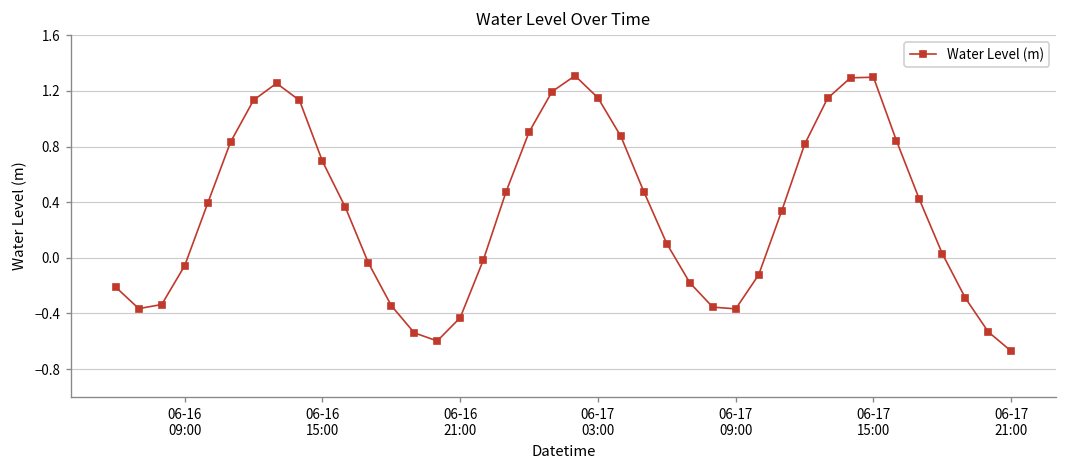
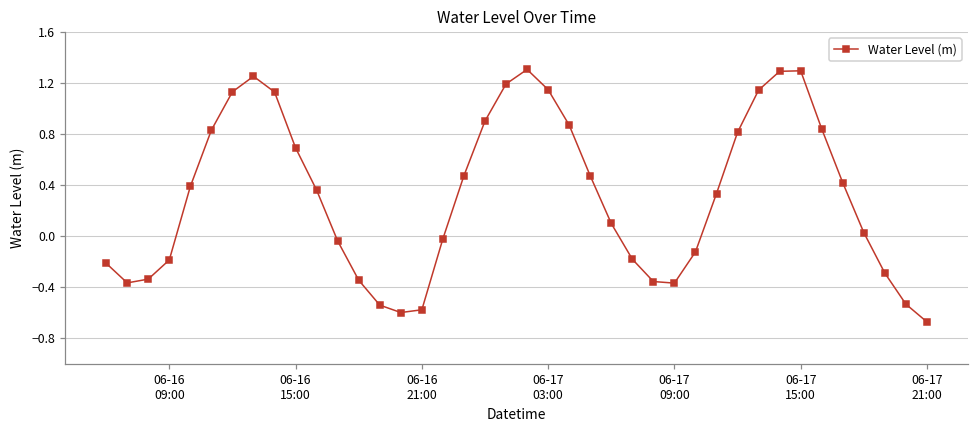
06-16 09:00: -0.06 -> -0.18
06-16 21:00: -0.43 -> -0.58
